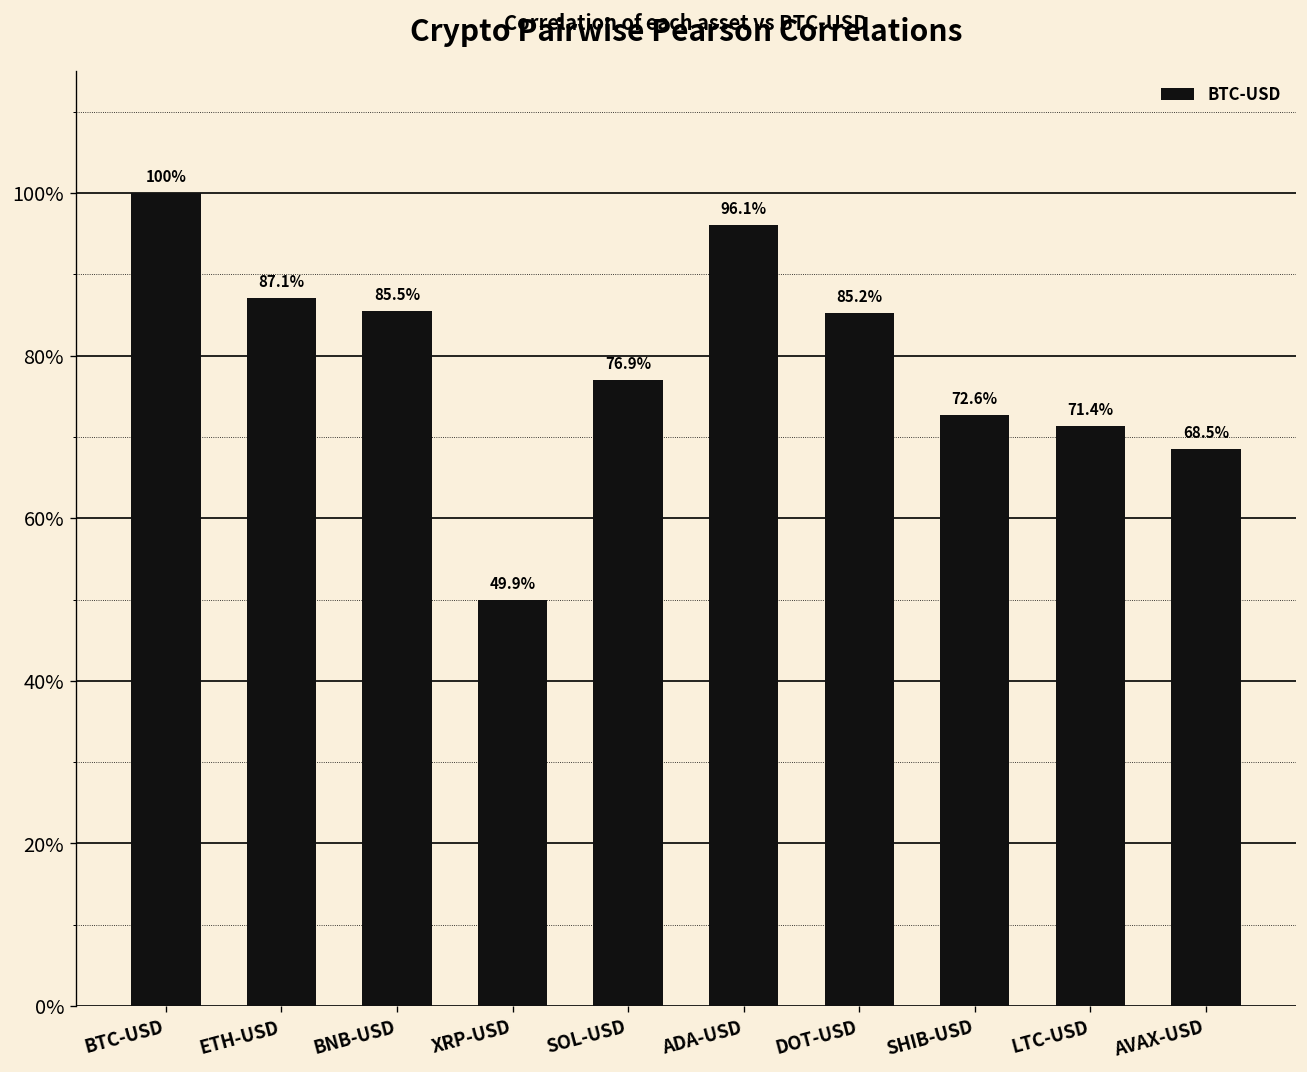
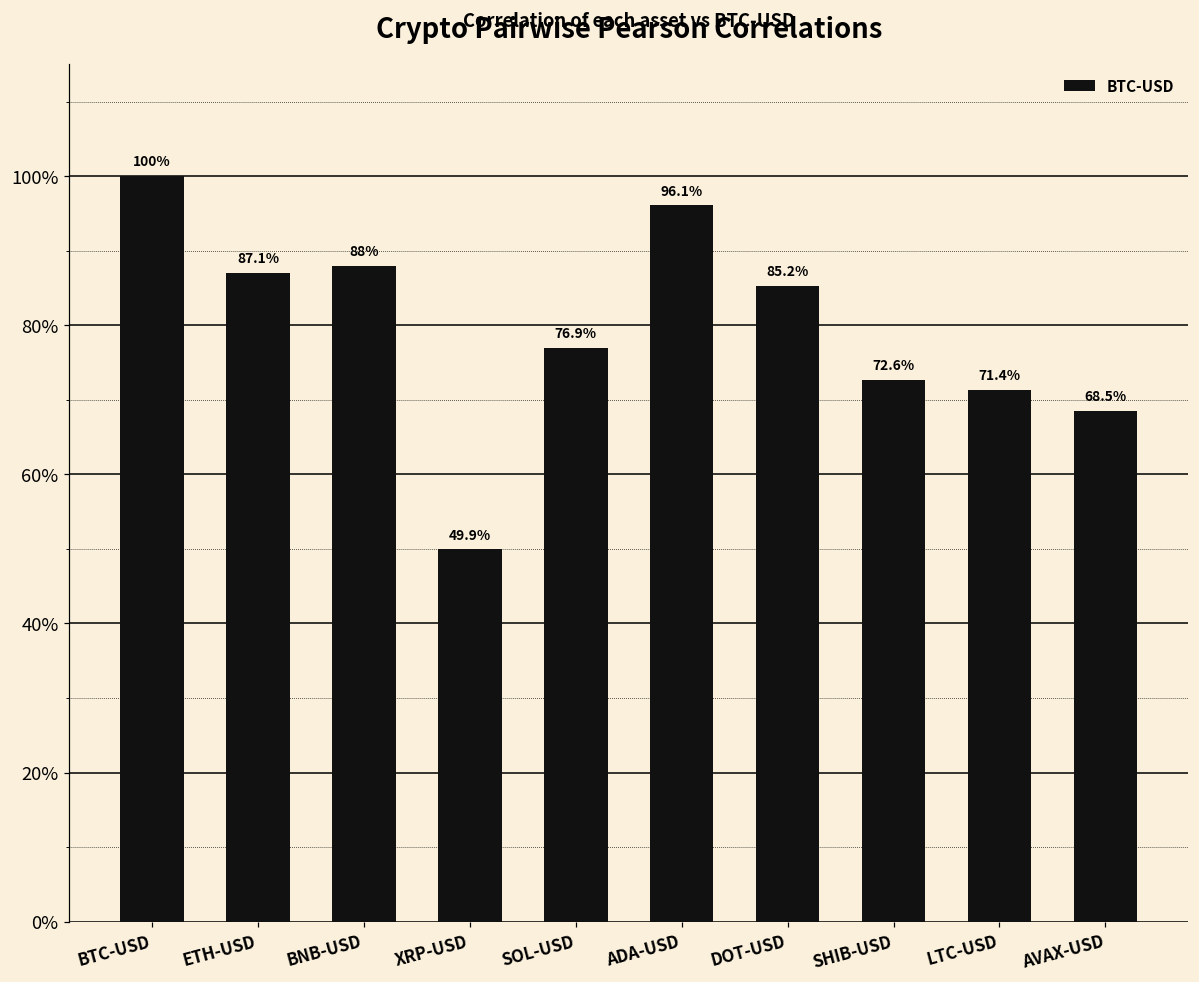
BNB-USD: 85.5% -> 88%
